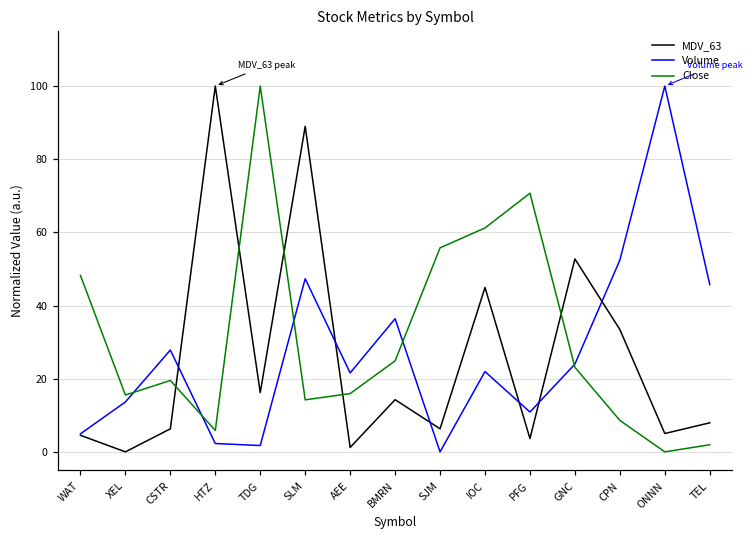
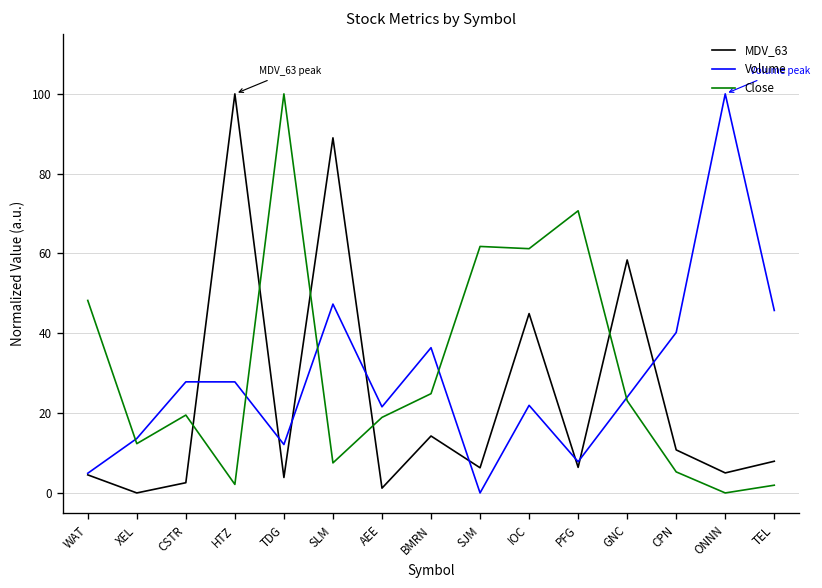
Close, XEL: 16 -> 12
MDV_63, CSTR: 6 -> 3
Volume, HTZ: 2 -> 28
Close, HTZ: 6 -> 2
MDV_63, TDG: 16 -> 4
Volume, TDG: 2 -> 12
Close, SLM: 14 -> 8
Close, AEE: 16 -> 19
Close, SJM: 56 -> 62
MDV_63, PFG: 4 -> 6
Volume, PFG: 11 -> 8
MDV_63, GNC: 53 -> 58
MDV_63, CPN: 33 -> 11
Volume, CPN: 52 -> 40
Close, CPN: 9 -> 5
